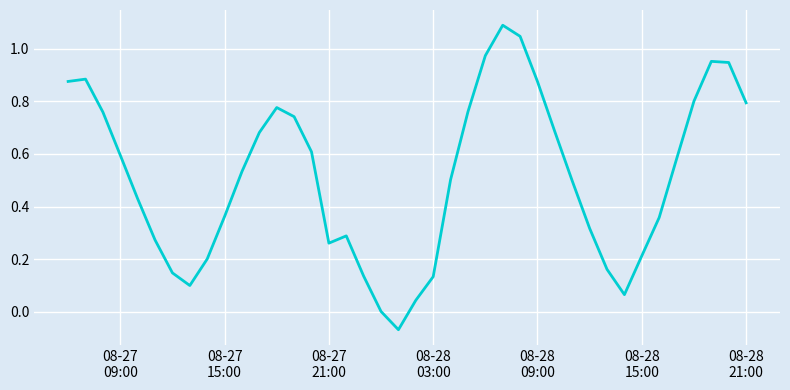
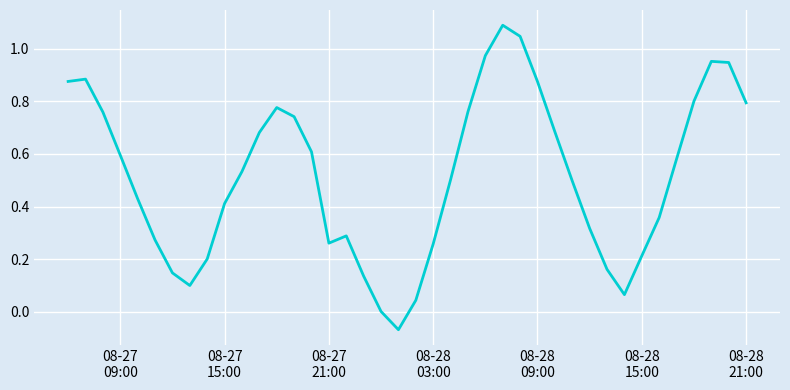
08-27 15:00: 0.36 -> 0.41
08-28 03:00: 0.13 -> 0.26
